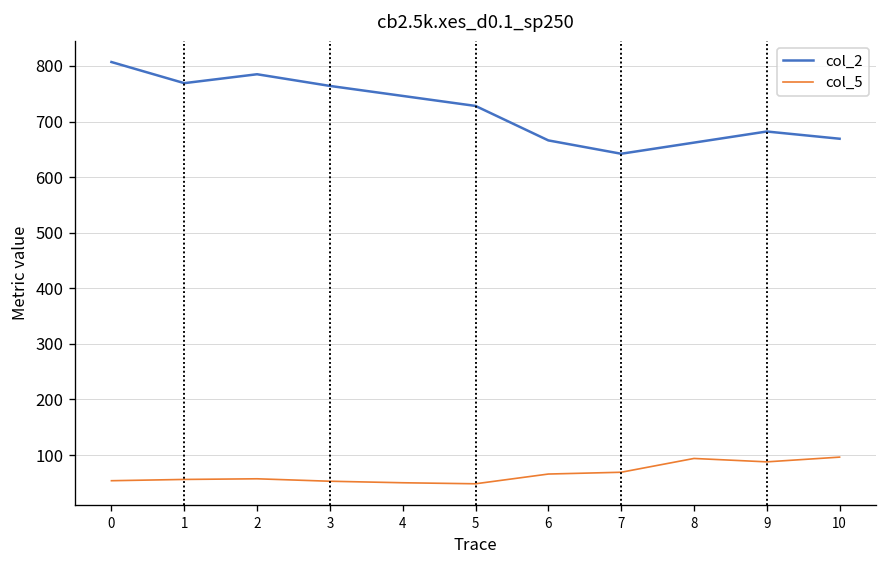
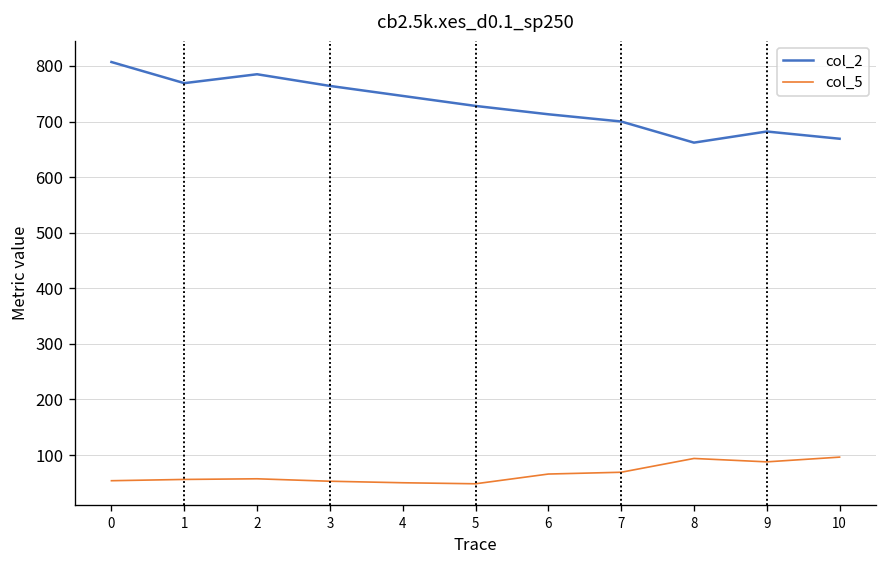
col_2, 6: 670 -> 710
col_2, 7: 640 -> 700
